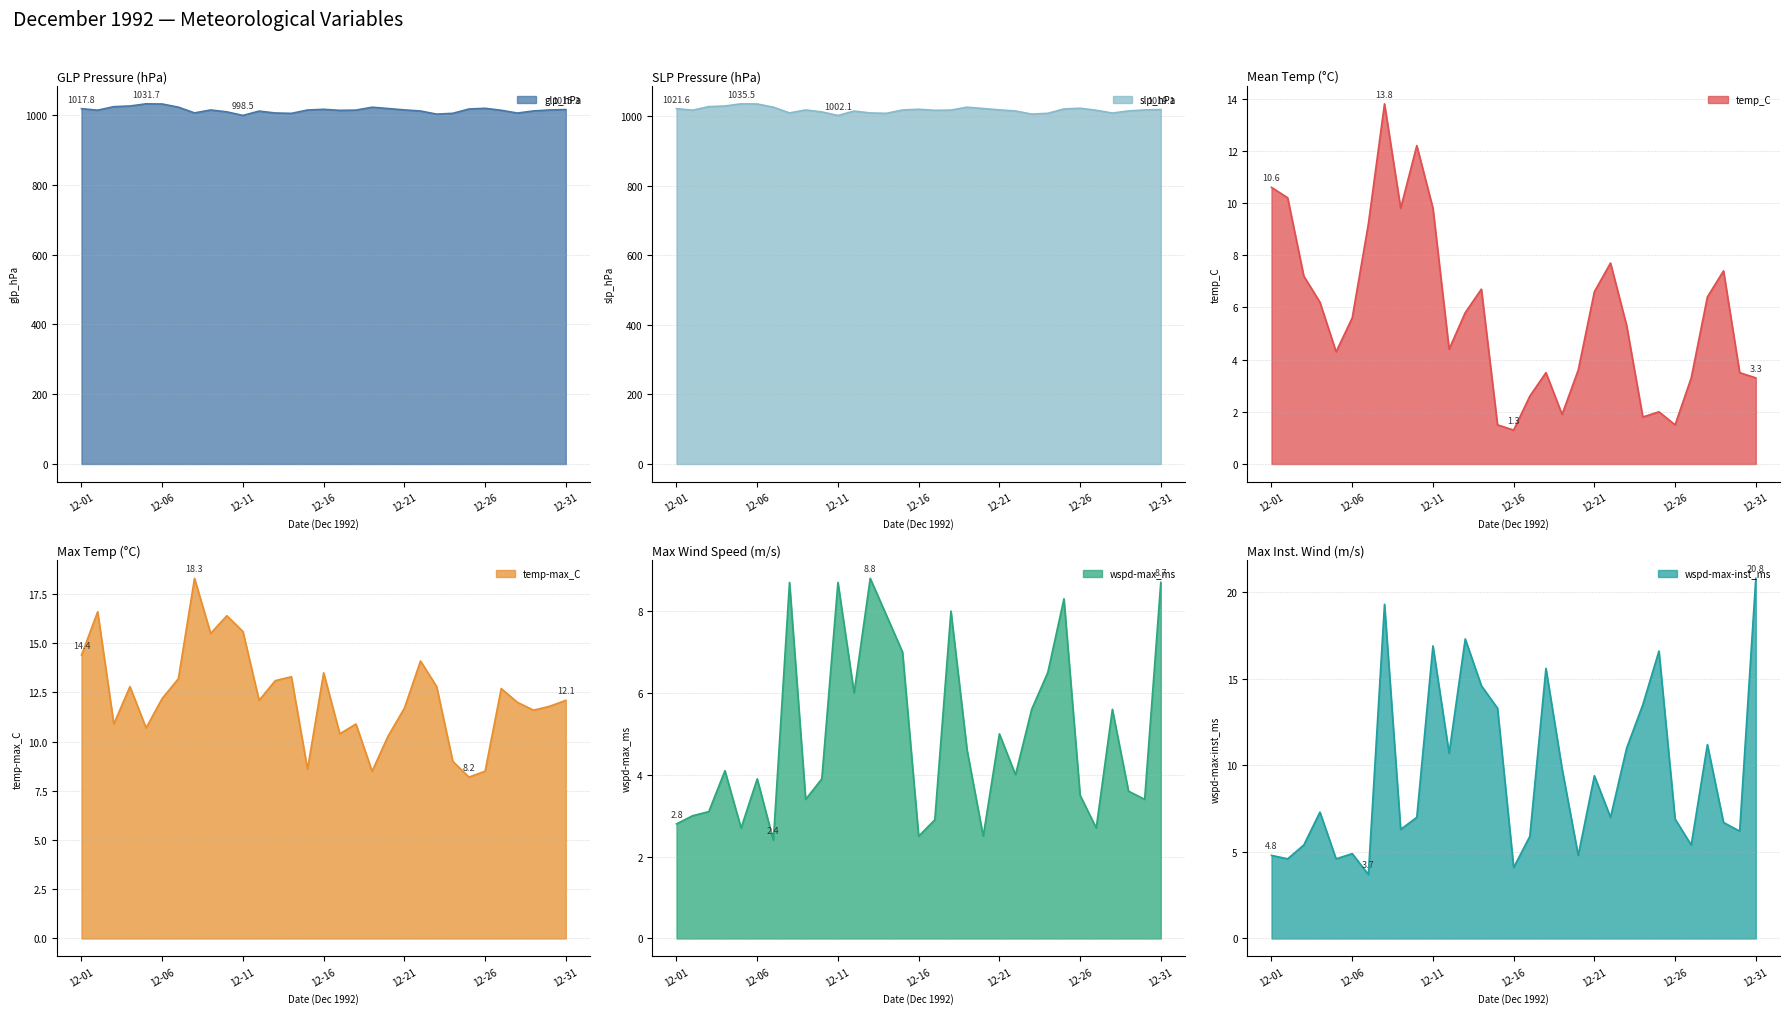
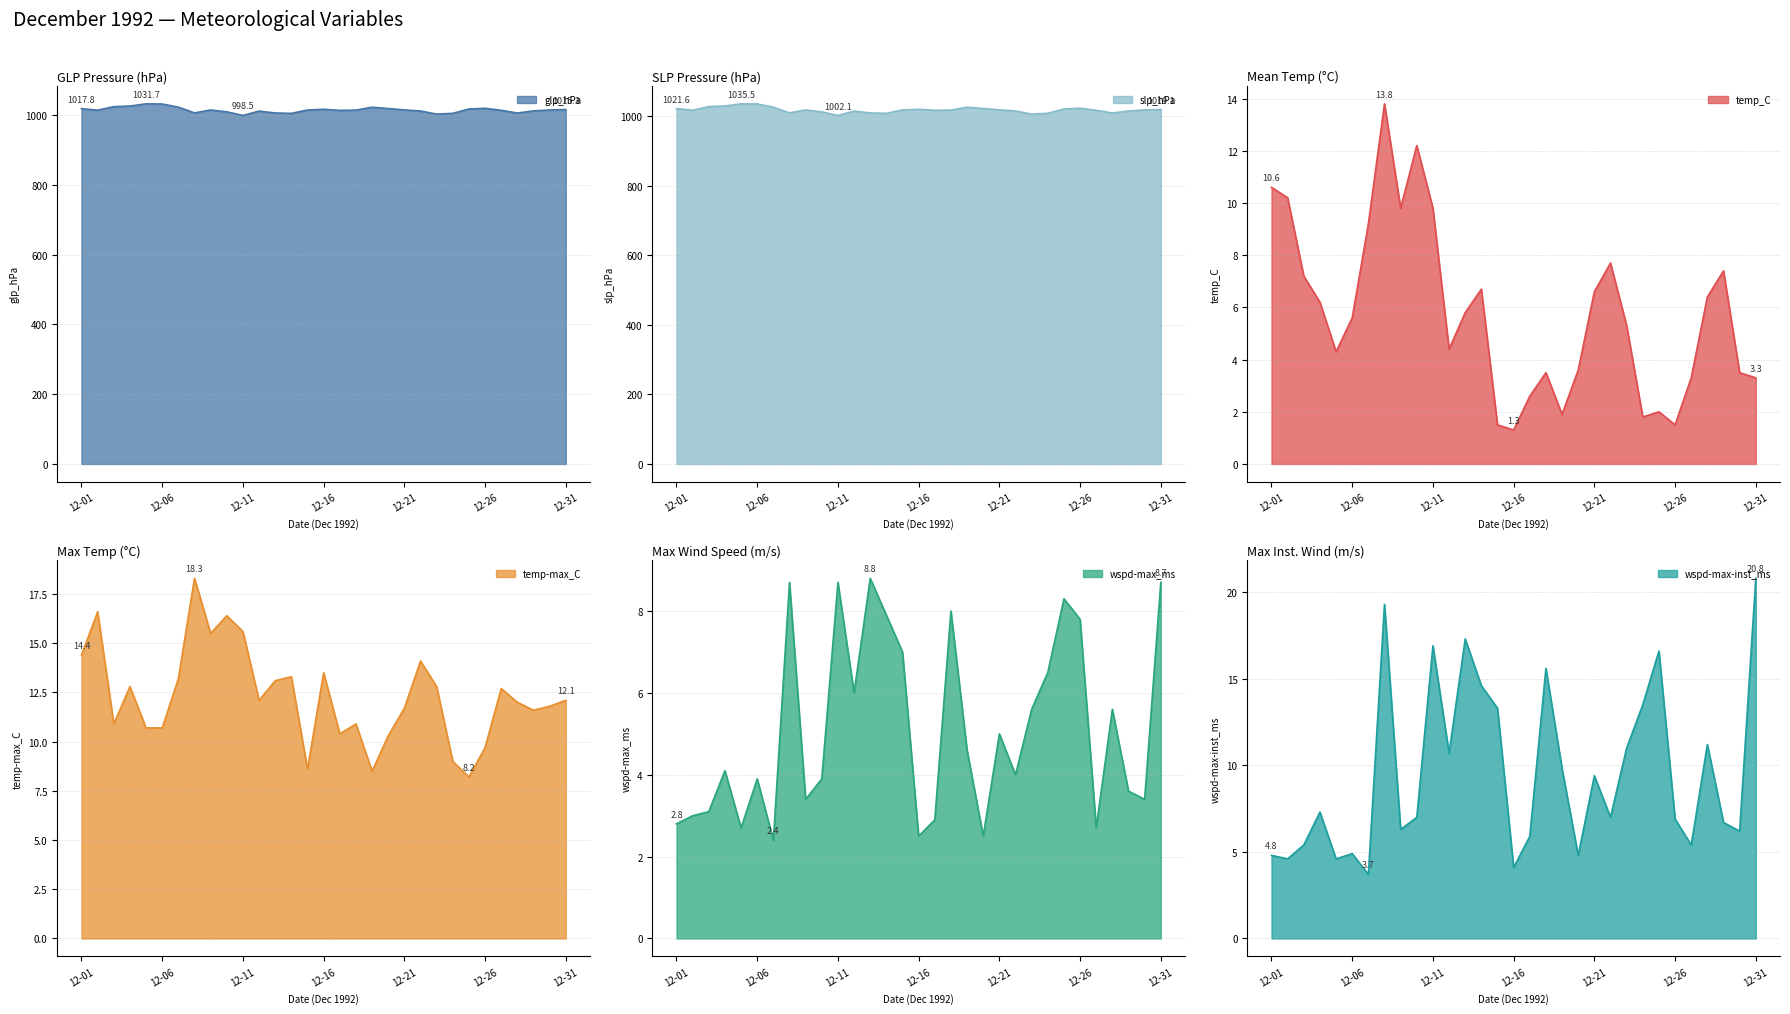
Max Temp (°C), 12-06: 12.2 -> 10.7
Max Temp (°C), 12-26: 8.5 -> 9.7
Max Wind Speed (m/s), 12-26: 3.5 -> 7.8
